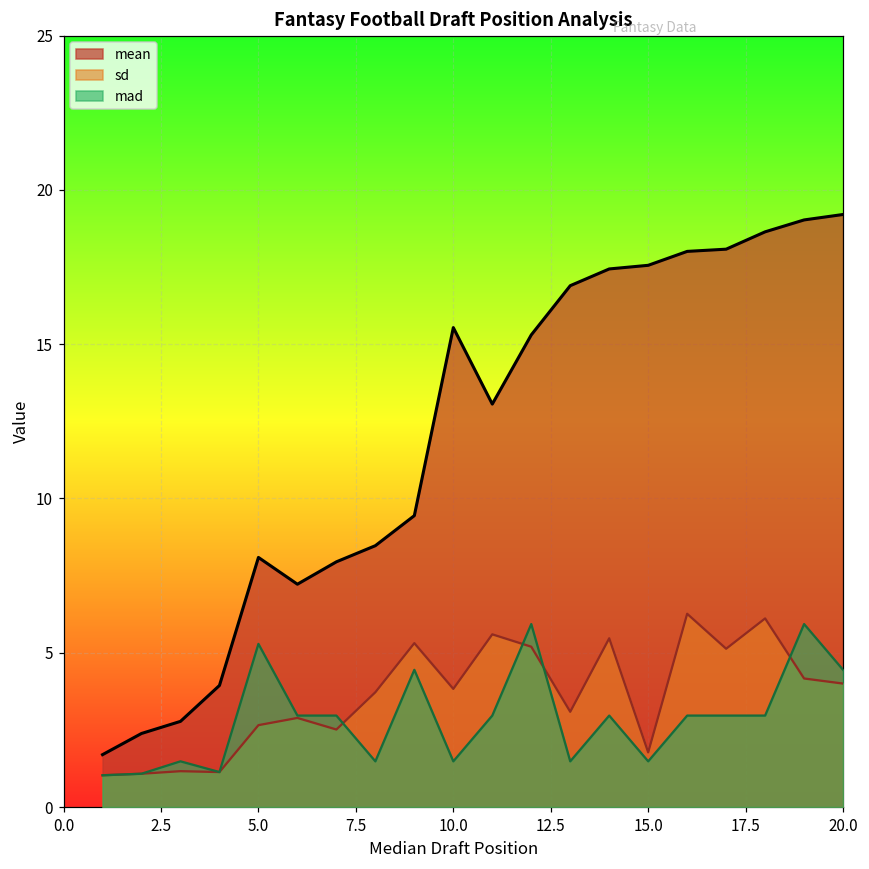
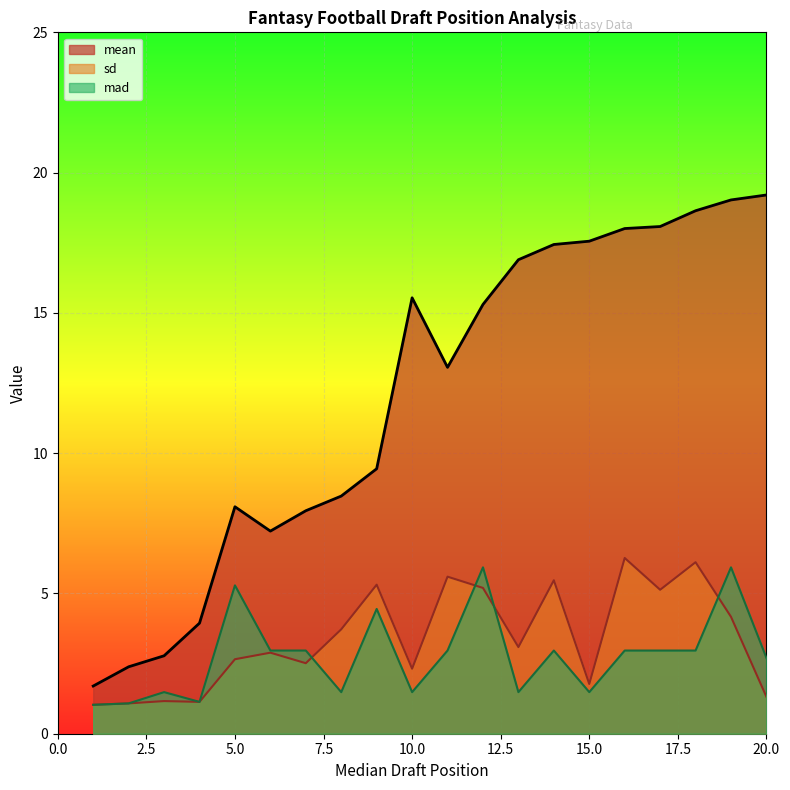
sd, 10.0: 3.8 -> 2.3
sd, 20.0: 4.0 -> 1.3
mad, 20.0: 4.4 -> 2.7
